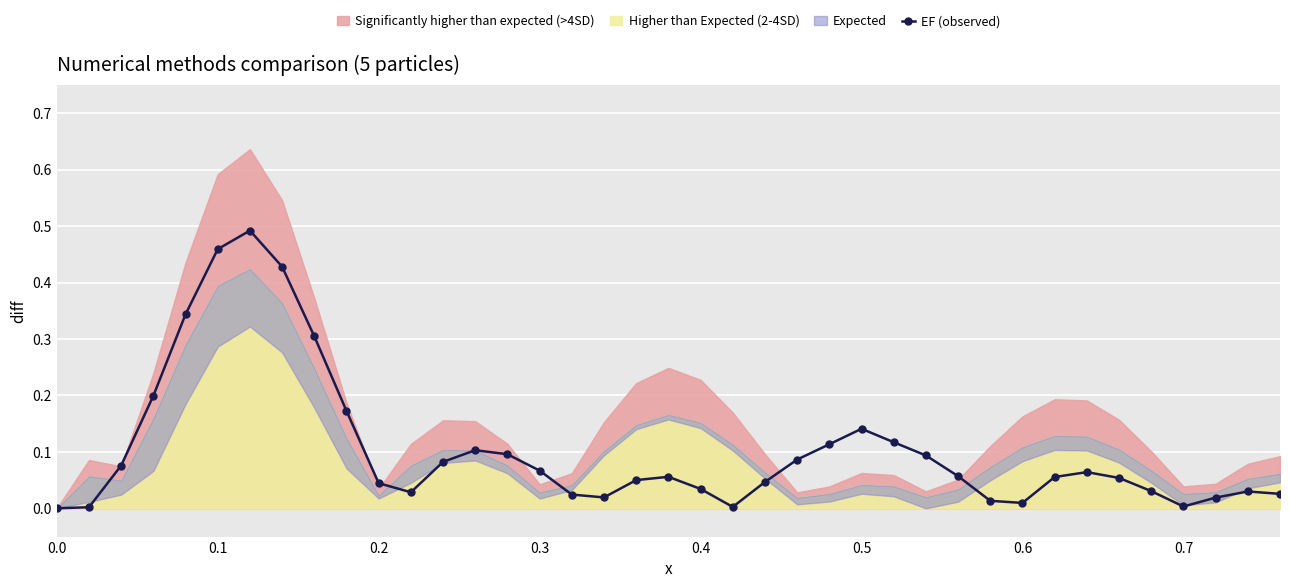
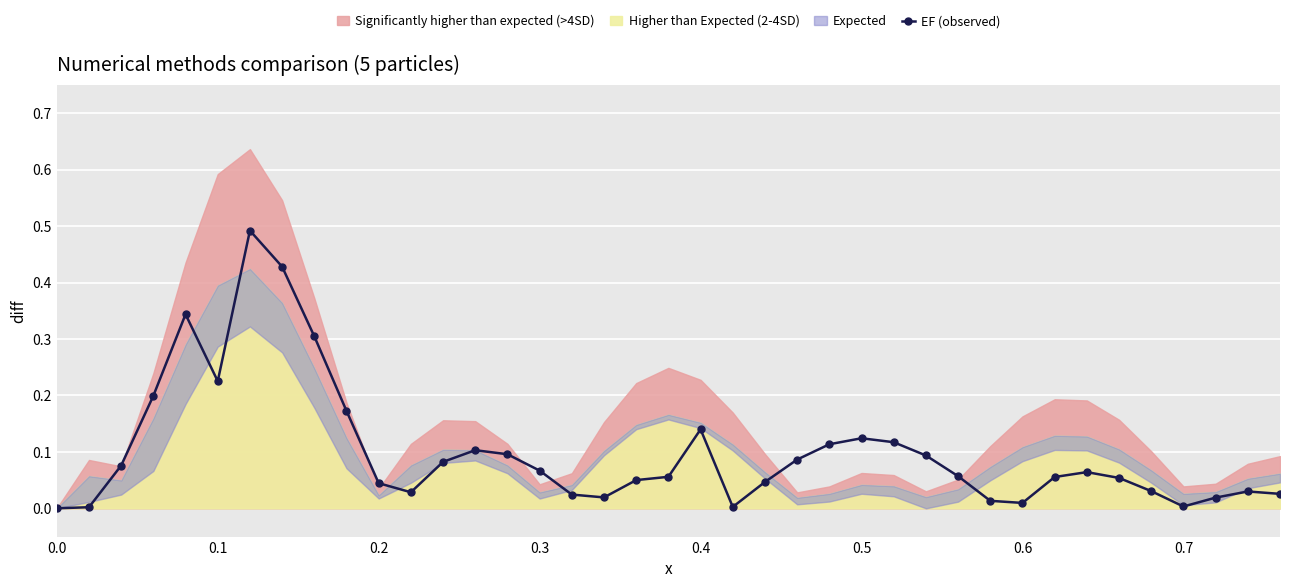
EF (observed), 0.1: 0.46 -> 0.23
EF (observed), 0.4: 0.03 -> 0.14
EF (observed), 0.5: 0.14 -> 0.12
